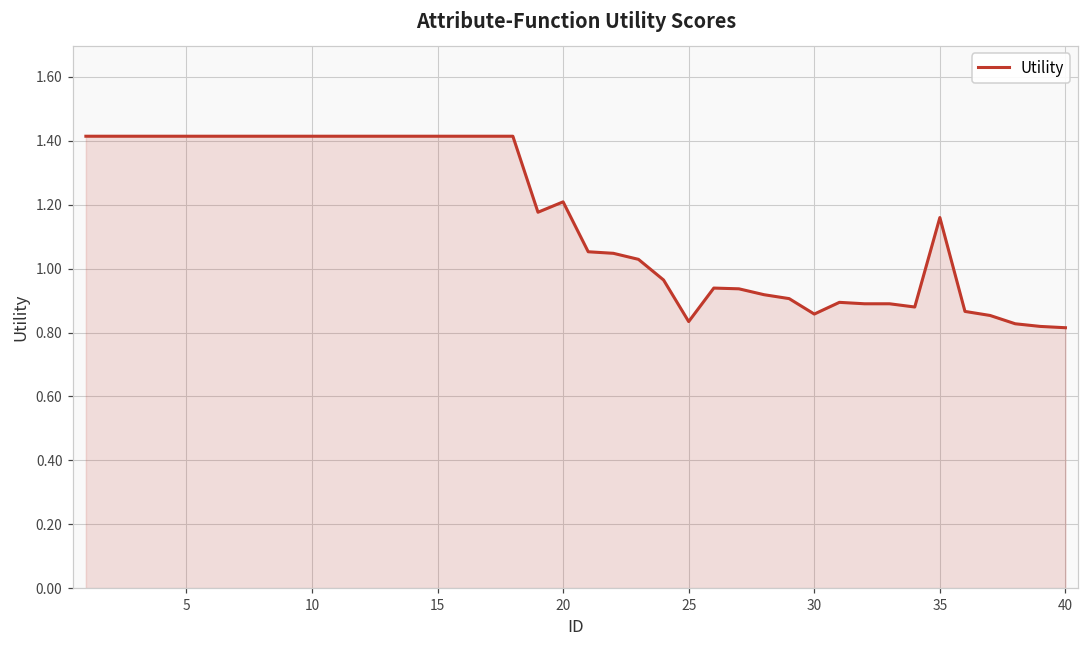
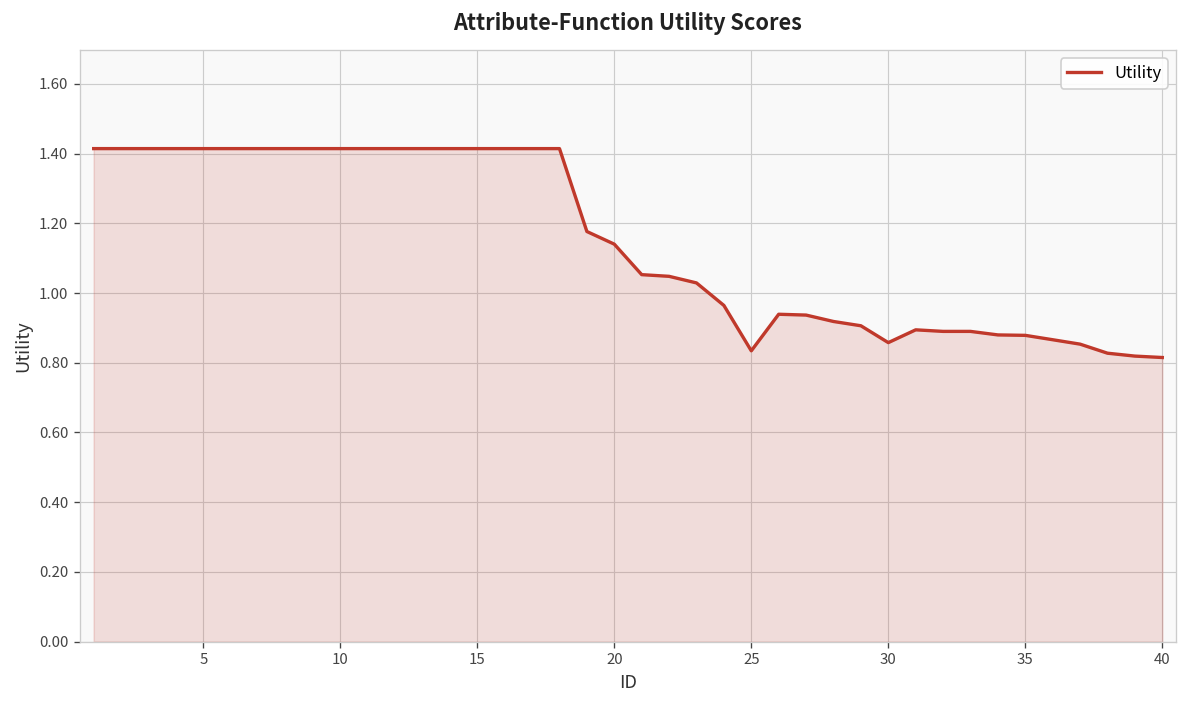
20: 1.21 -> 1.14
35: 1.16 -> 0.88
